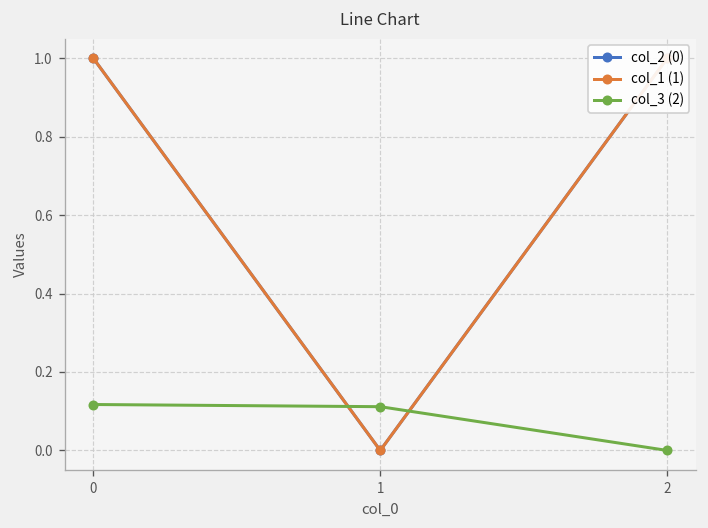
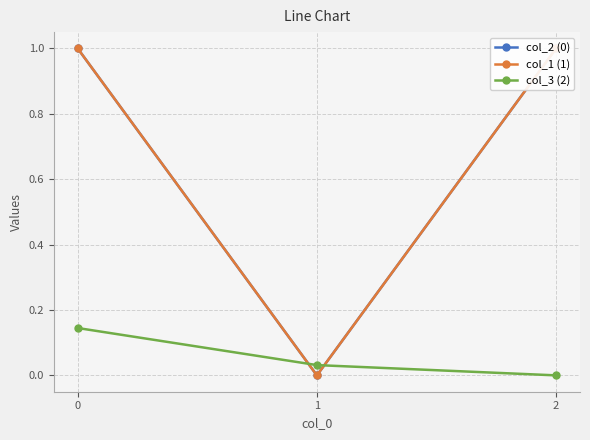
col_3 (2), 0: 0.12 -> 0.14
col_3 (2), 1: 0.11 -> 0.03
